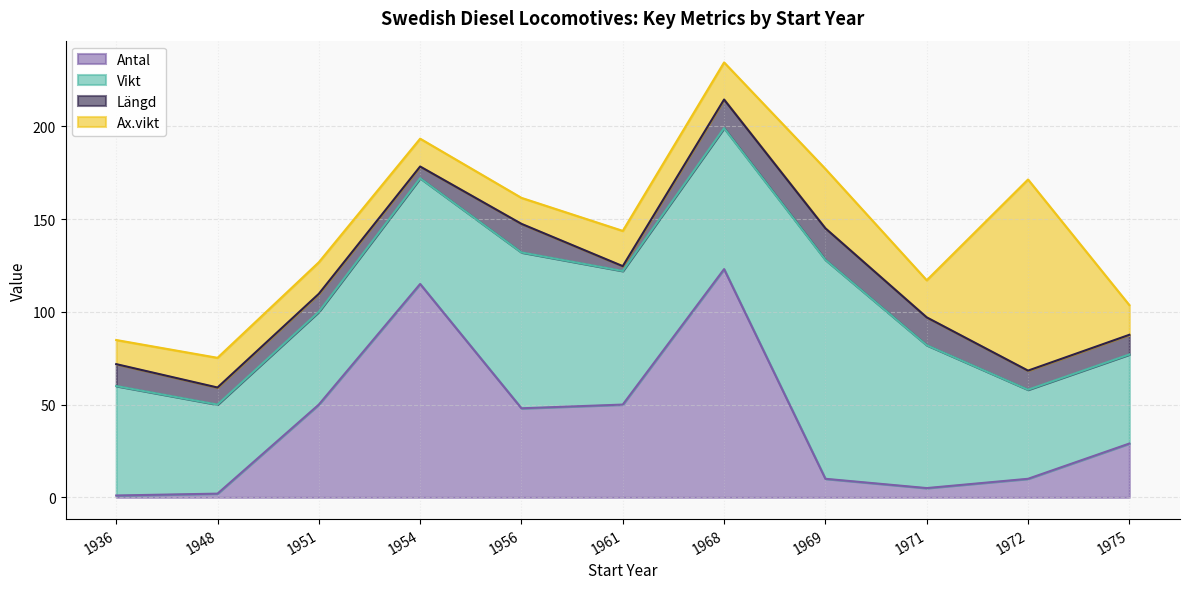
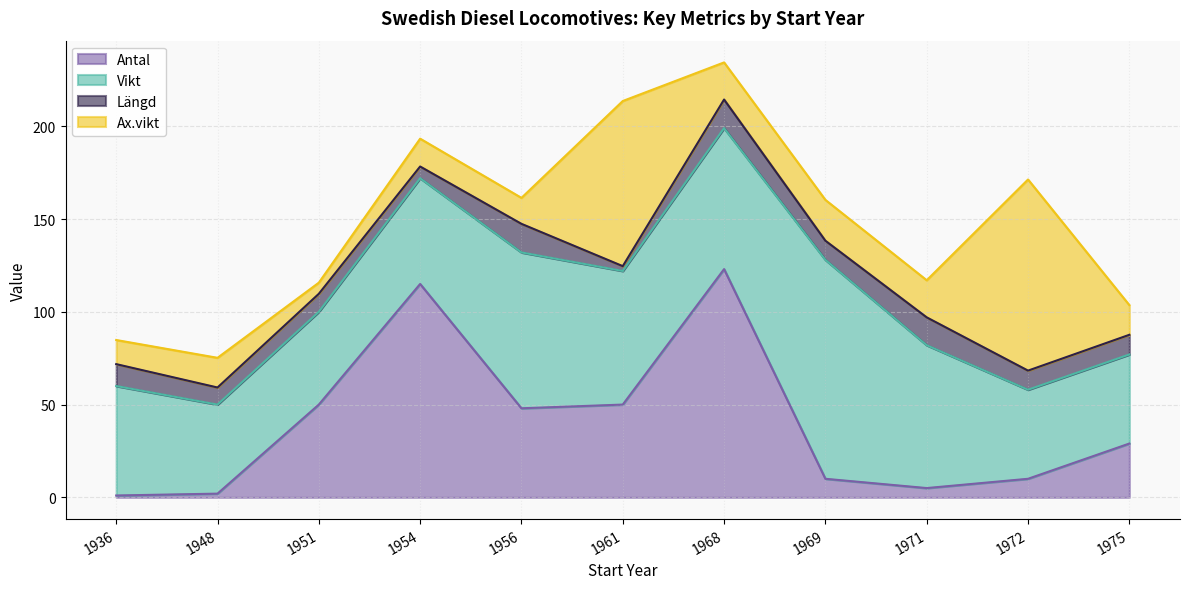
Ax.vikt, 1951: 17 -> 6
Ax.vikt, 1961: 19 -> 89
Längd, 1969: 17 -> 10
Ax.vikt, 1969: 32 -> 22
